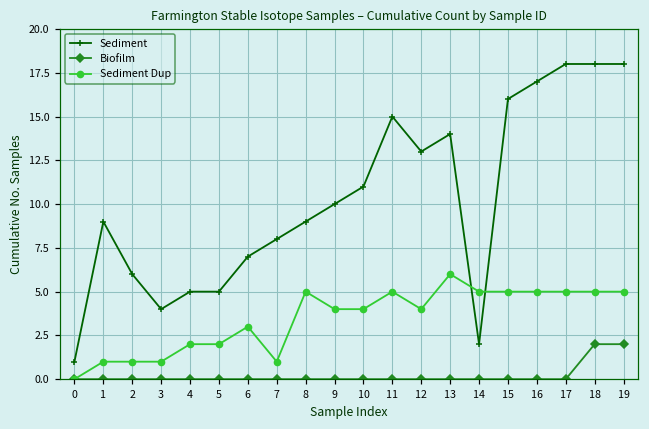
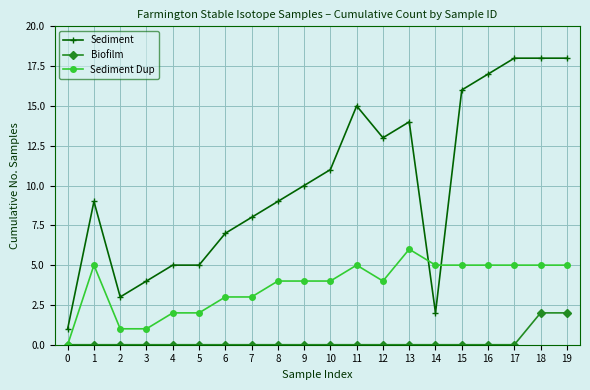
Sediment Dup, 1: 1 -> 5
Sediment, 2: 6 -> 3
Sediment Dup, 7: 1 -> 3
Sediment Dup, 8: 5 -> 4
